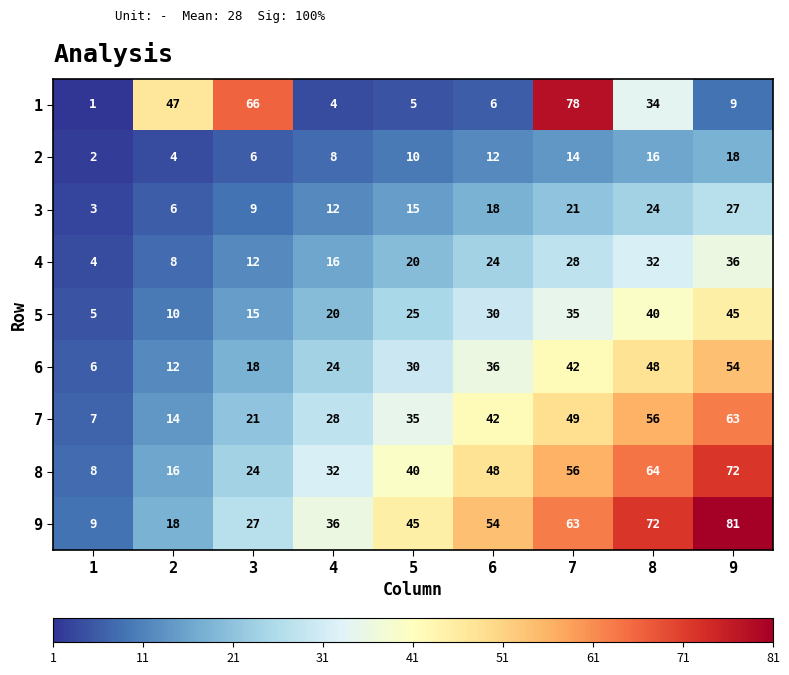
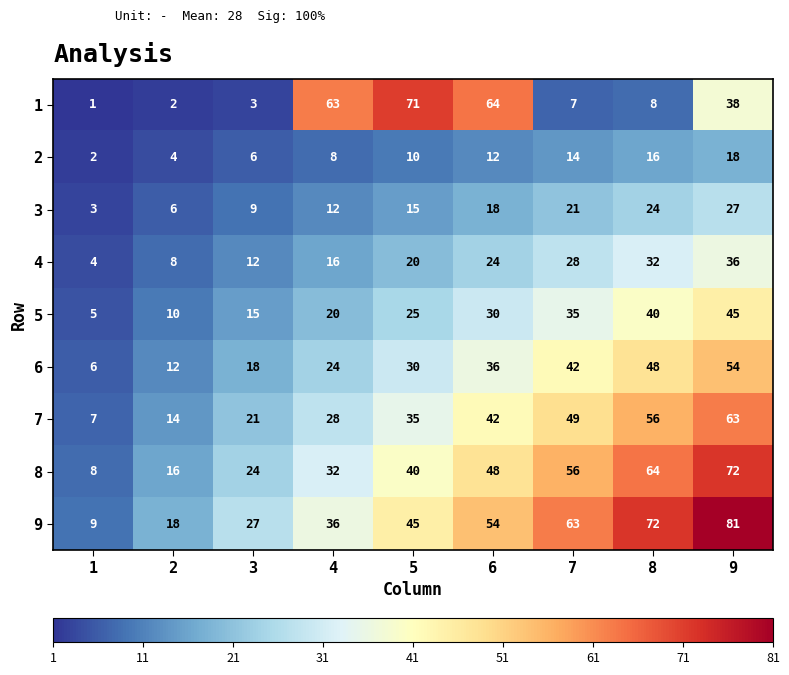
1, 2: 47 -> 2
1, 3: 66 -> 3
1, 4: 4 -> 63
1, 5: 5 -> 71
1, 6: 6 -> 64
1, 7: 78 -> 7
1, 8: 34 -> 8
1, 9: 9 -> 38
